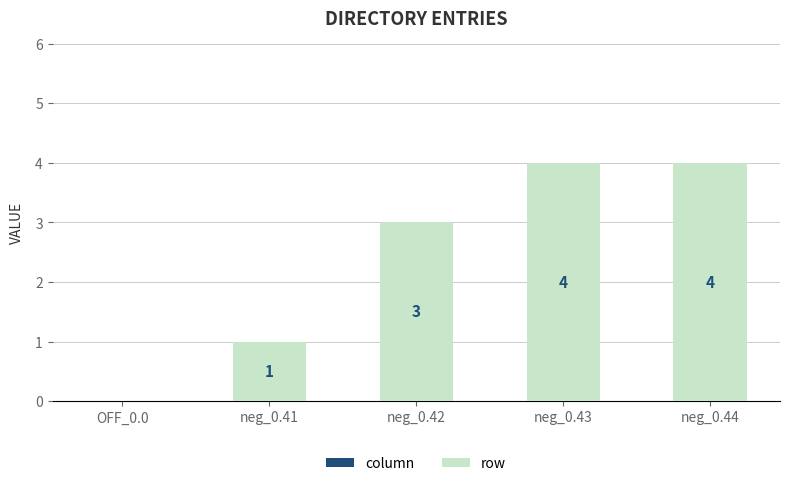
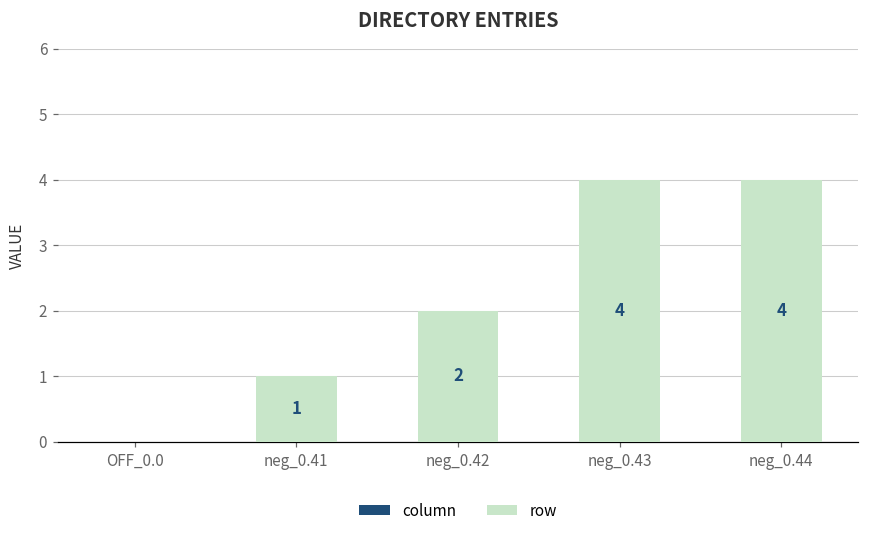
row, neg_0.42: 3 -> 2
